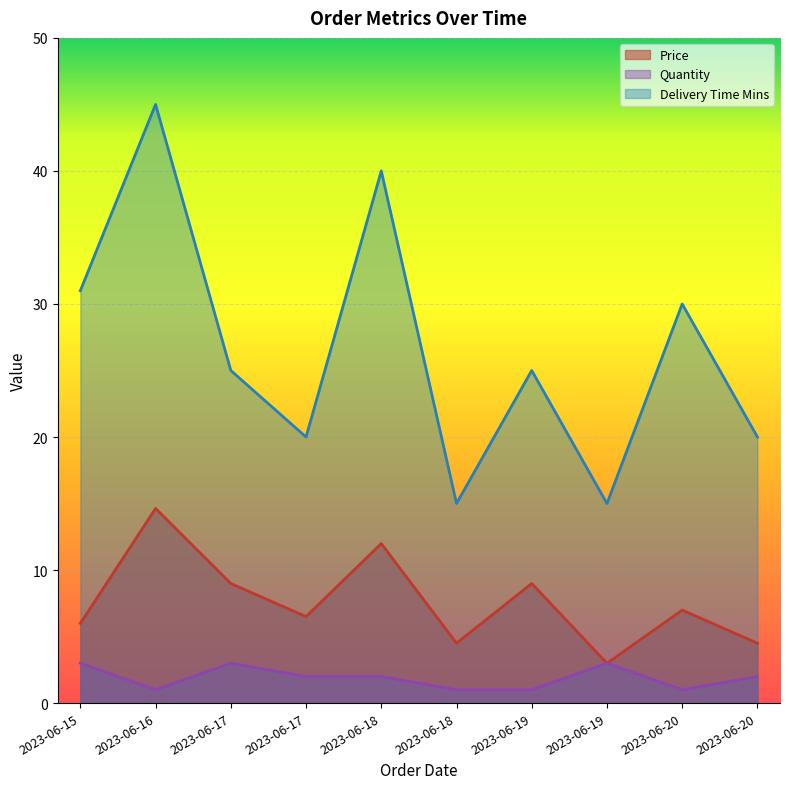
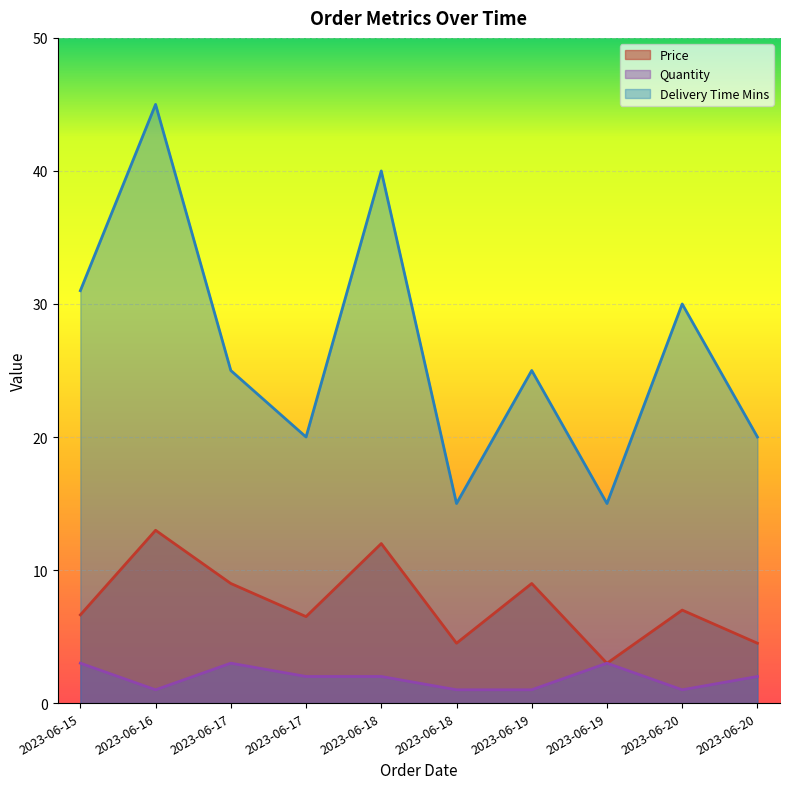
Price, 2023-06-15: 6.0 -> 6.6
Price, 2023-06-16: 14.6 -> 13.0
